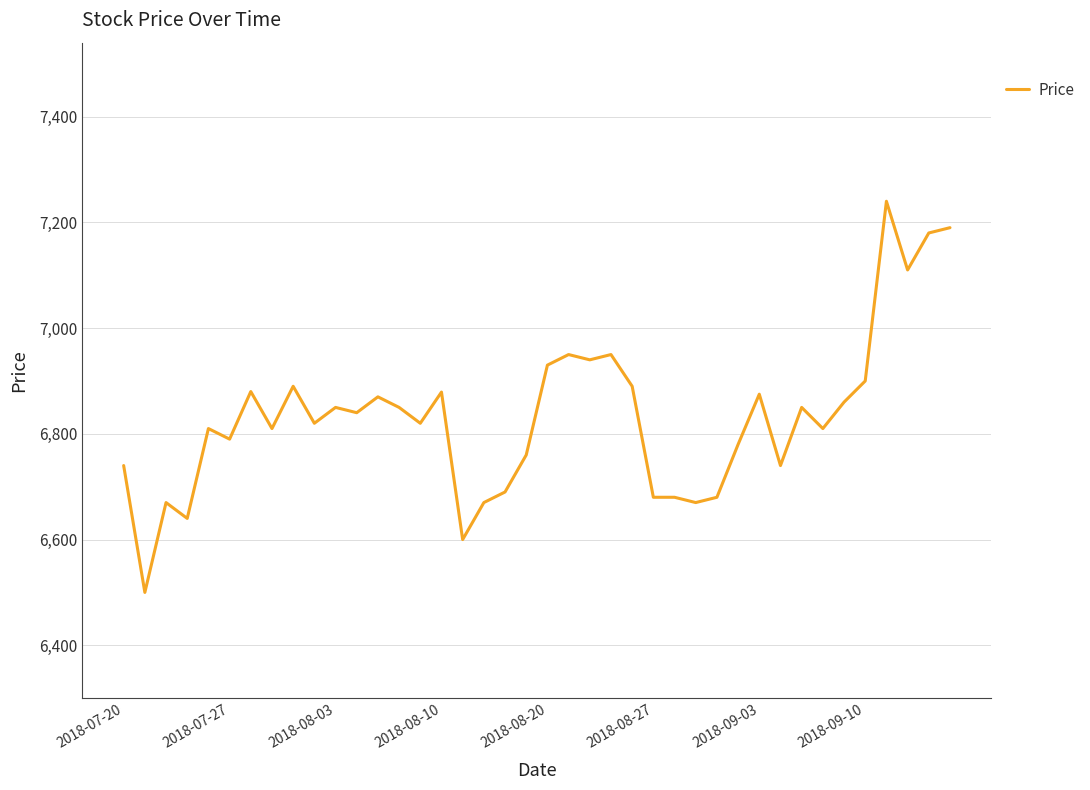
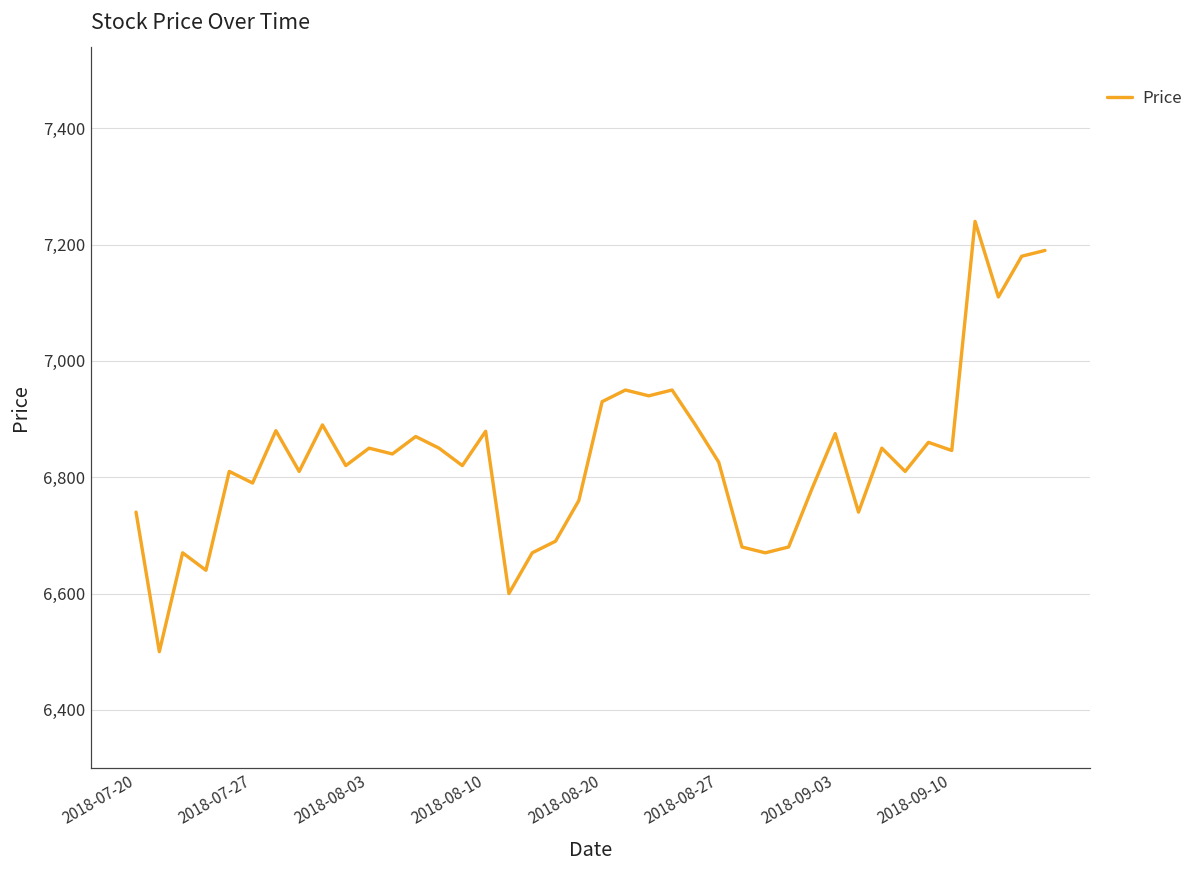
2018-08-27: 6,680 -> 6,830
2018-09-10: 6,900 -> 6,850
